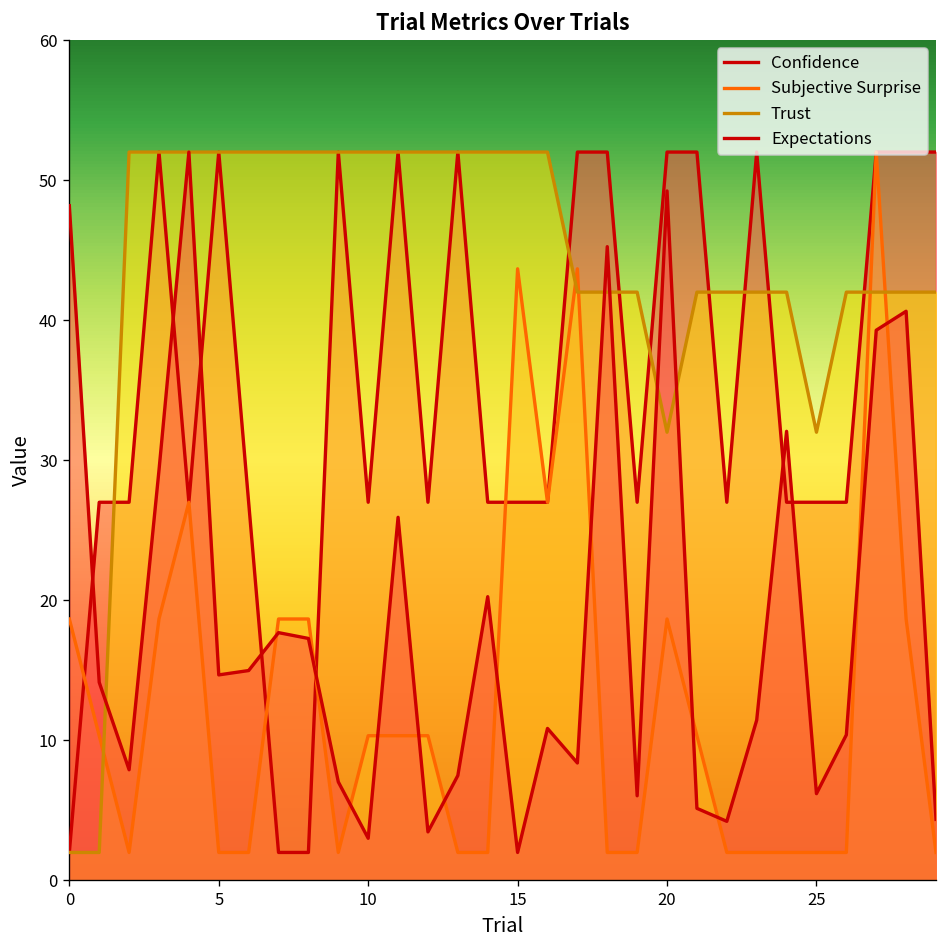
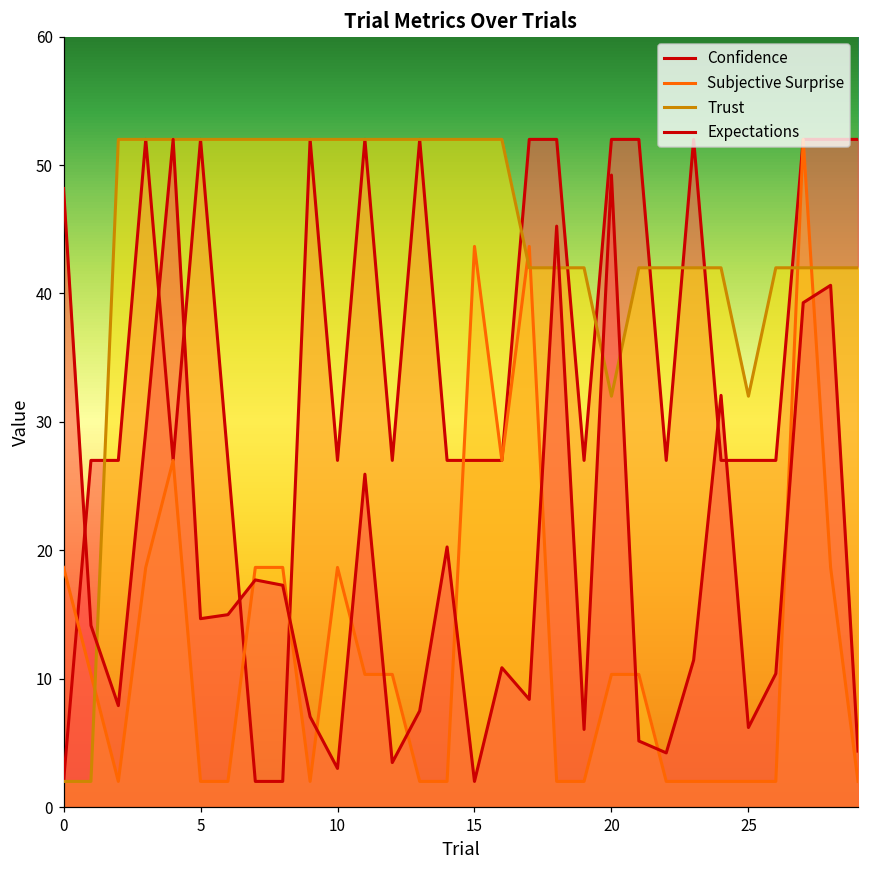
Subjective Surprise, 10: 10.3 -> 18.7
Subjective Surprise, 20: 18.7 -> 10.3
